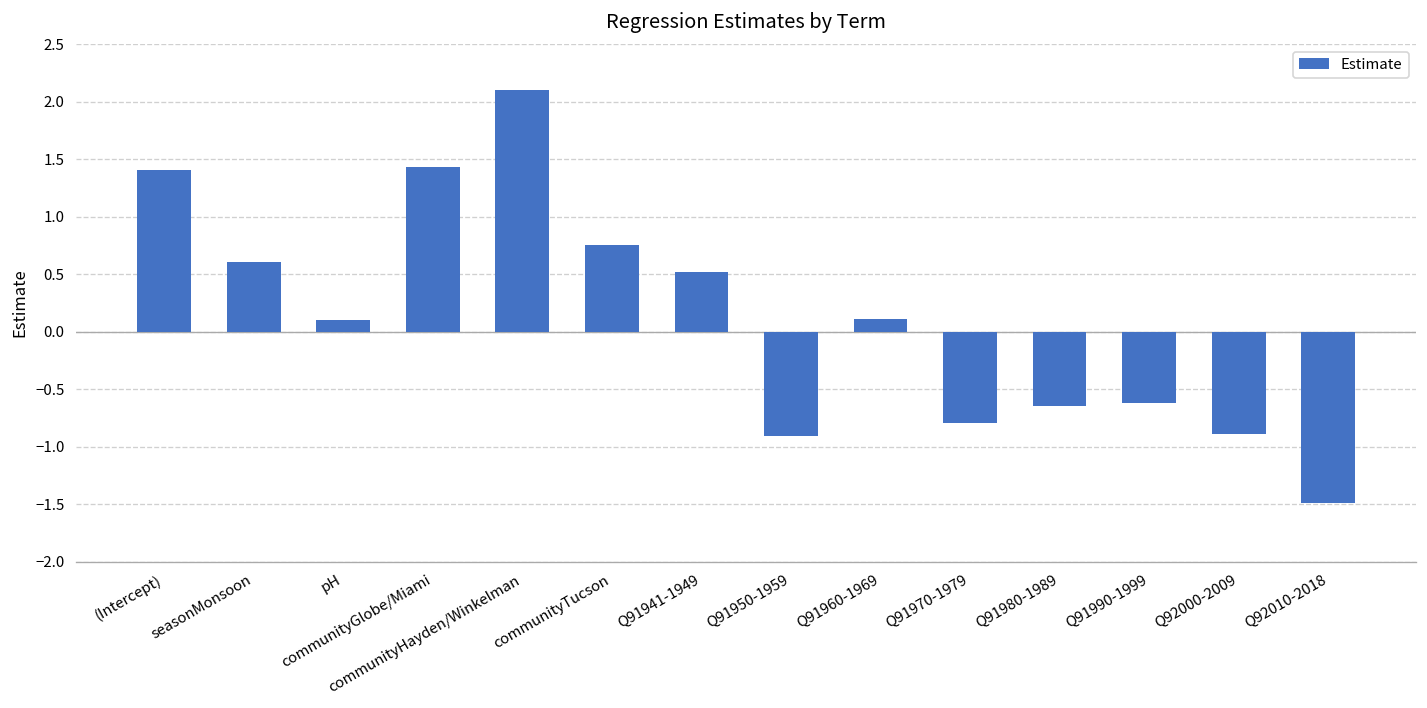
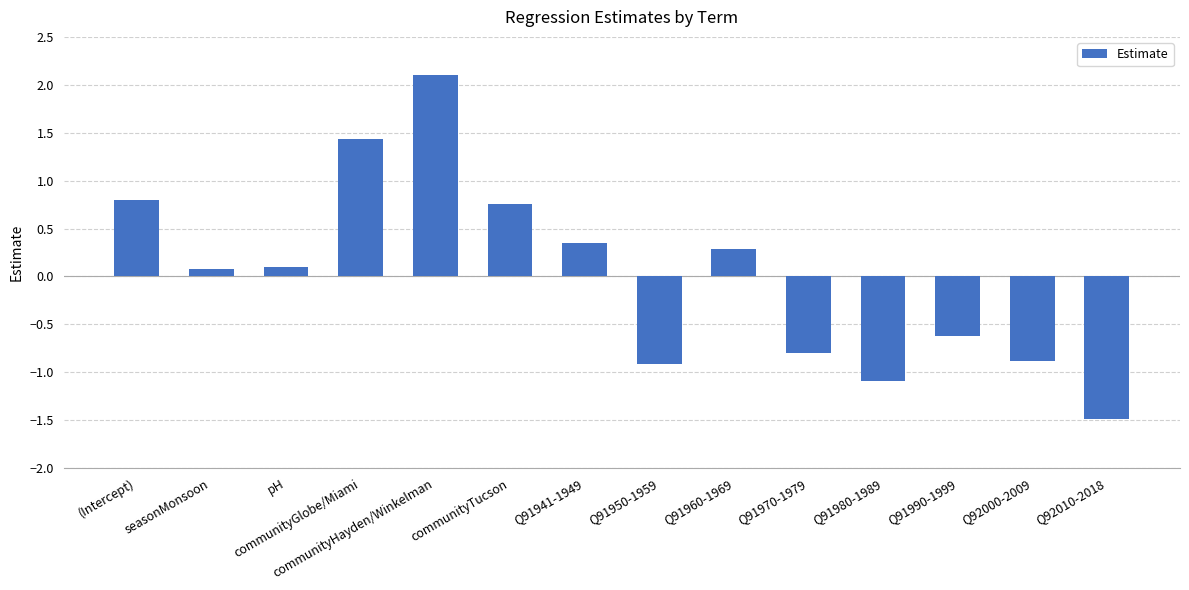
(Intercept): 1.4 -> 0.8
seasonMonsoon: 0.6 -> 0.1
Q91941-1949: 0.5 -> 0.3
Q91960-1969: 0.1 -> 0.3
Q91980-1989: -0.6 -> -1.1
